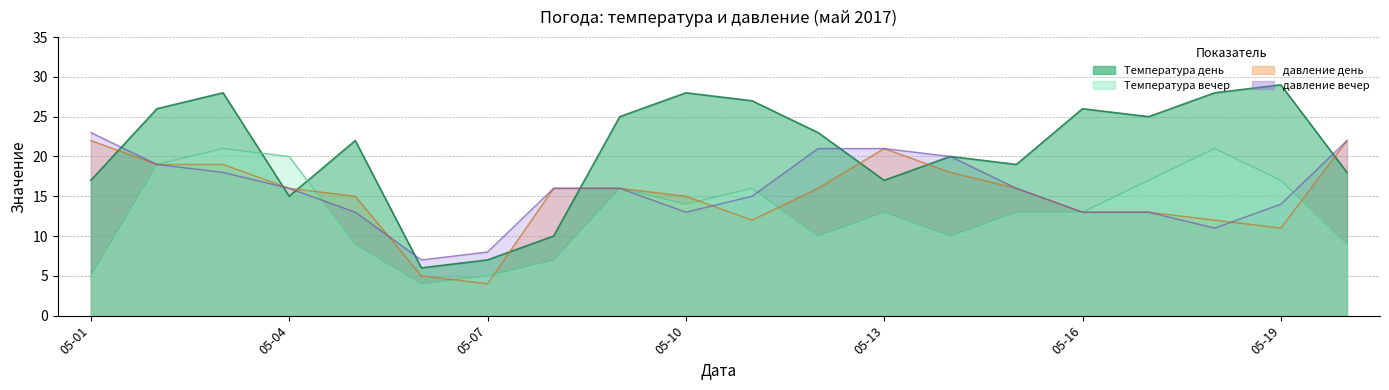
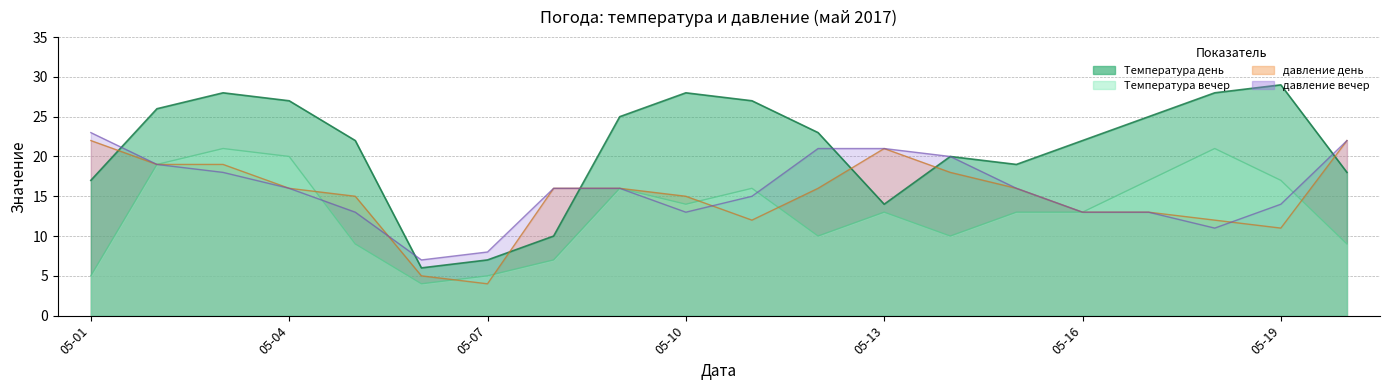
Температура день, 05-04: 15 -> 27
Температура день, 05-13: 17 -> 14
Температура день, 05-16: 26 -> 22
